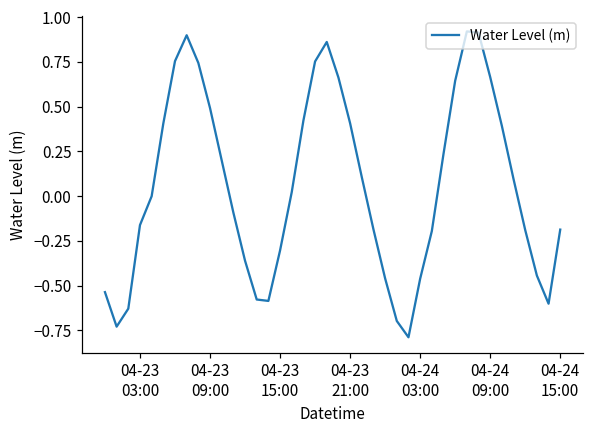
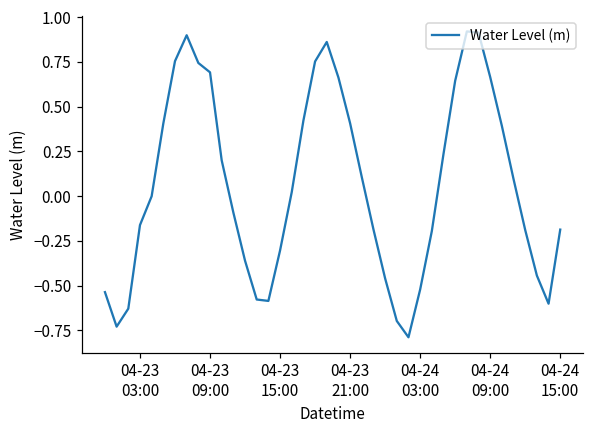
04-23 09:00: 0.49 -> 0.69
04-24 03:00: -0.46 -> -0.52
